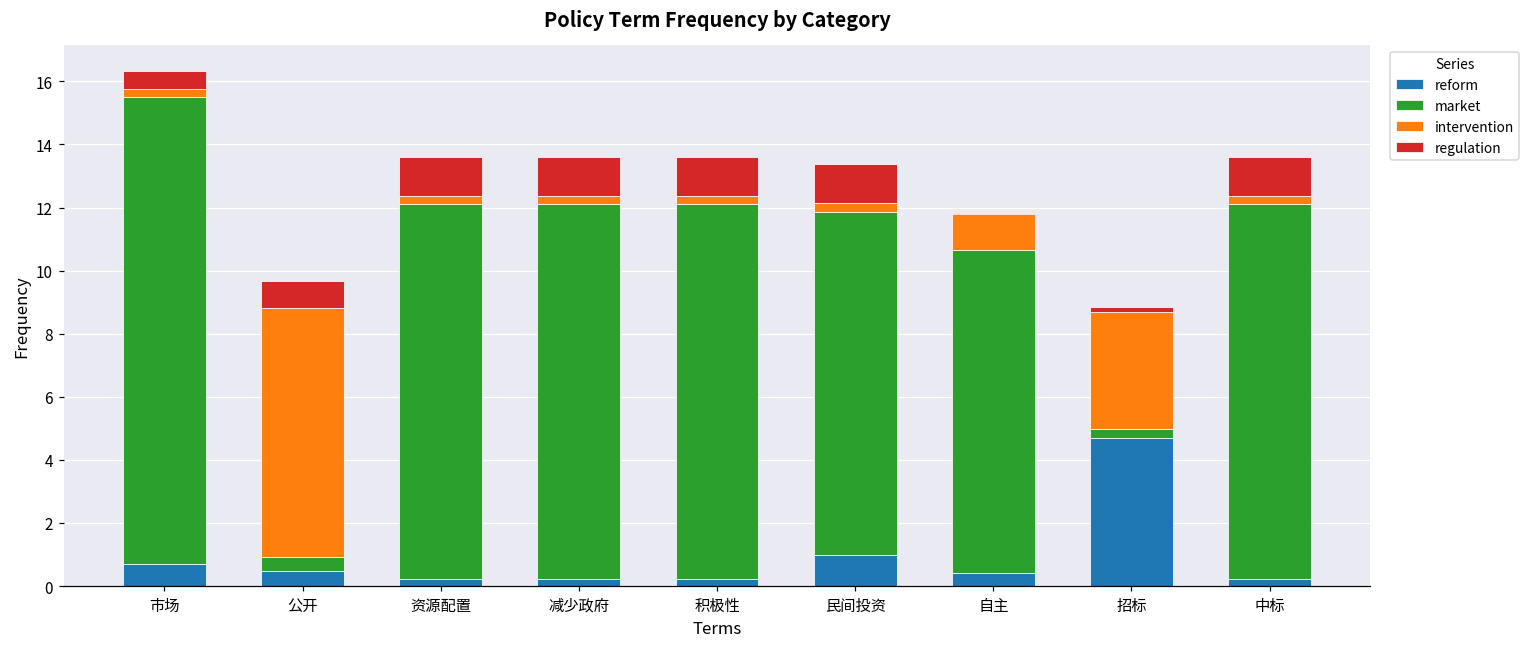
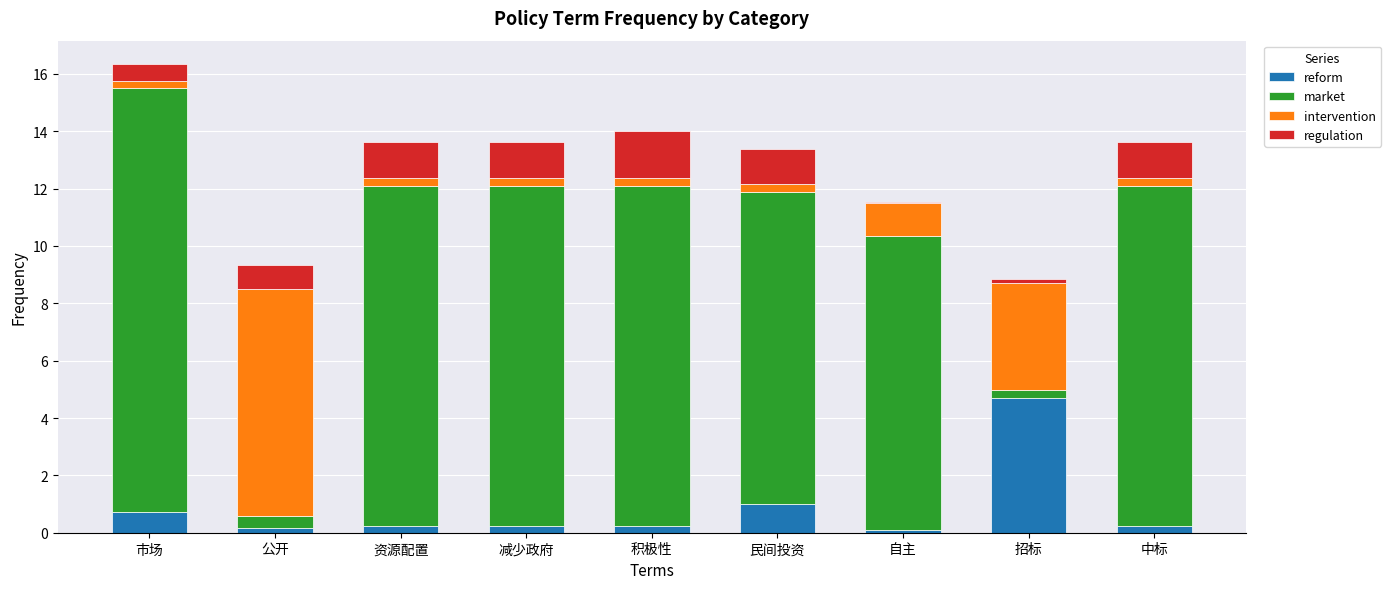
reform, 公开: 0.5 -> 0.2
regulation, 积极性: 1.2 -> 1.6
reform, 自主: 0.4 -> 0.1
